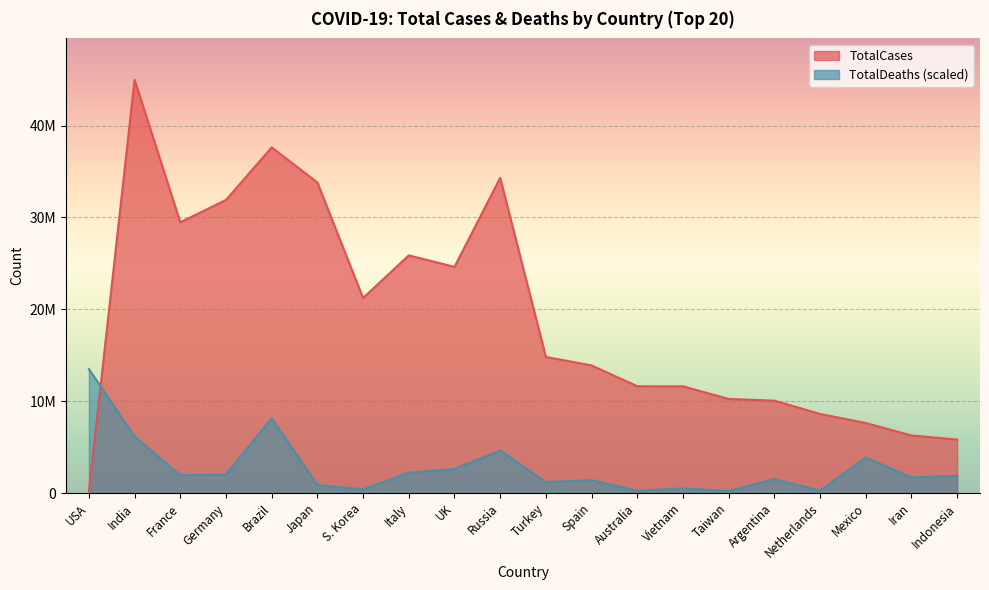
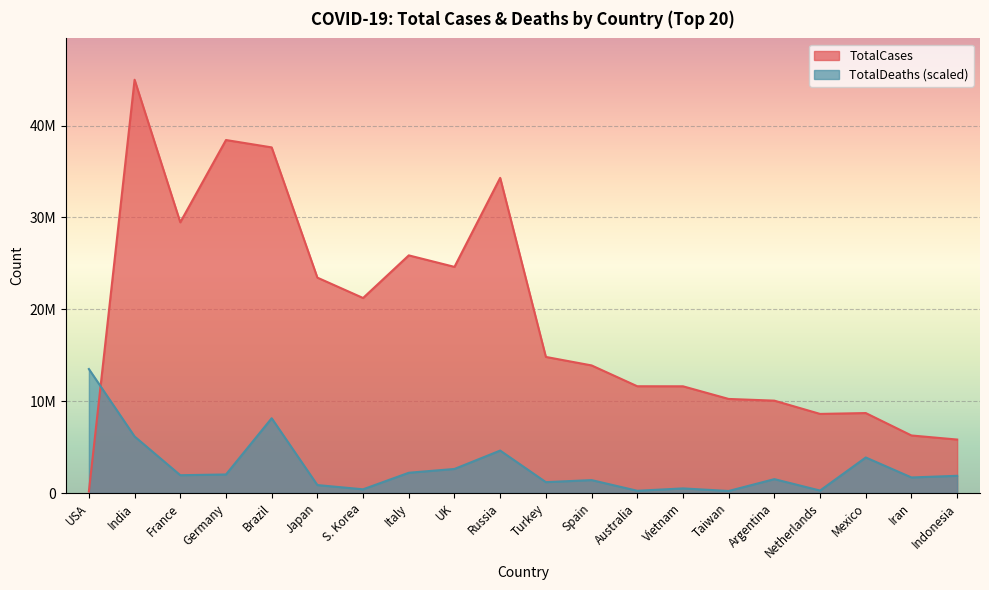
TotalCases, Germany: 32000000 -> 38000000
TotalCases, Japan: 34000000 -> 23000000
TotalCases, Mexico: 8000000 -> 9000000
